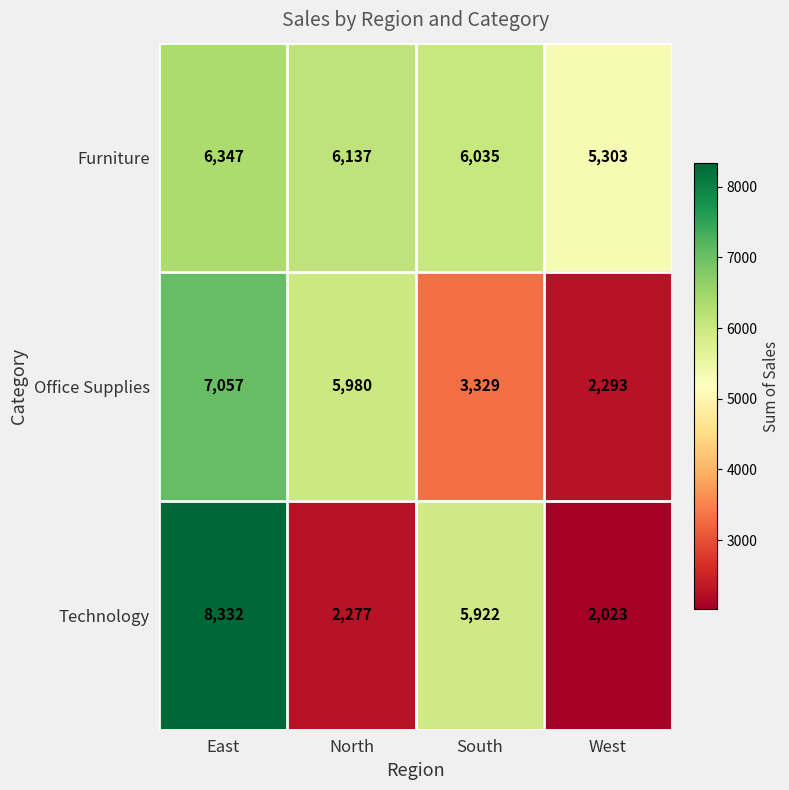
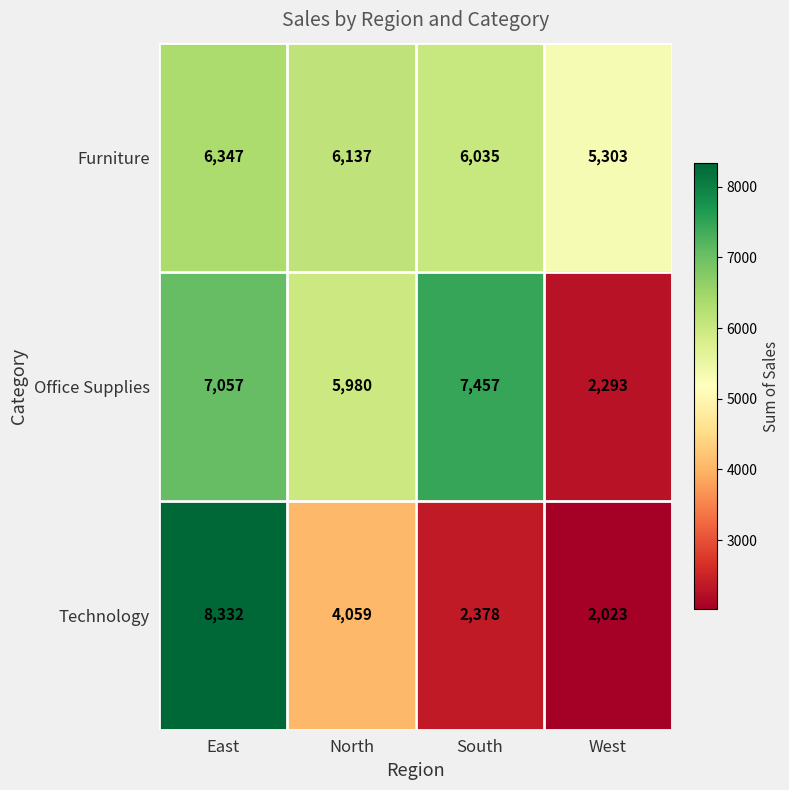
Office Supplies, South: 3,329 -> 7,457
Technology, North: 2,277 -> 4,059
Technology, South: 5,922 -> 2,378
